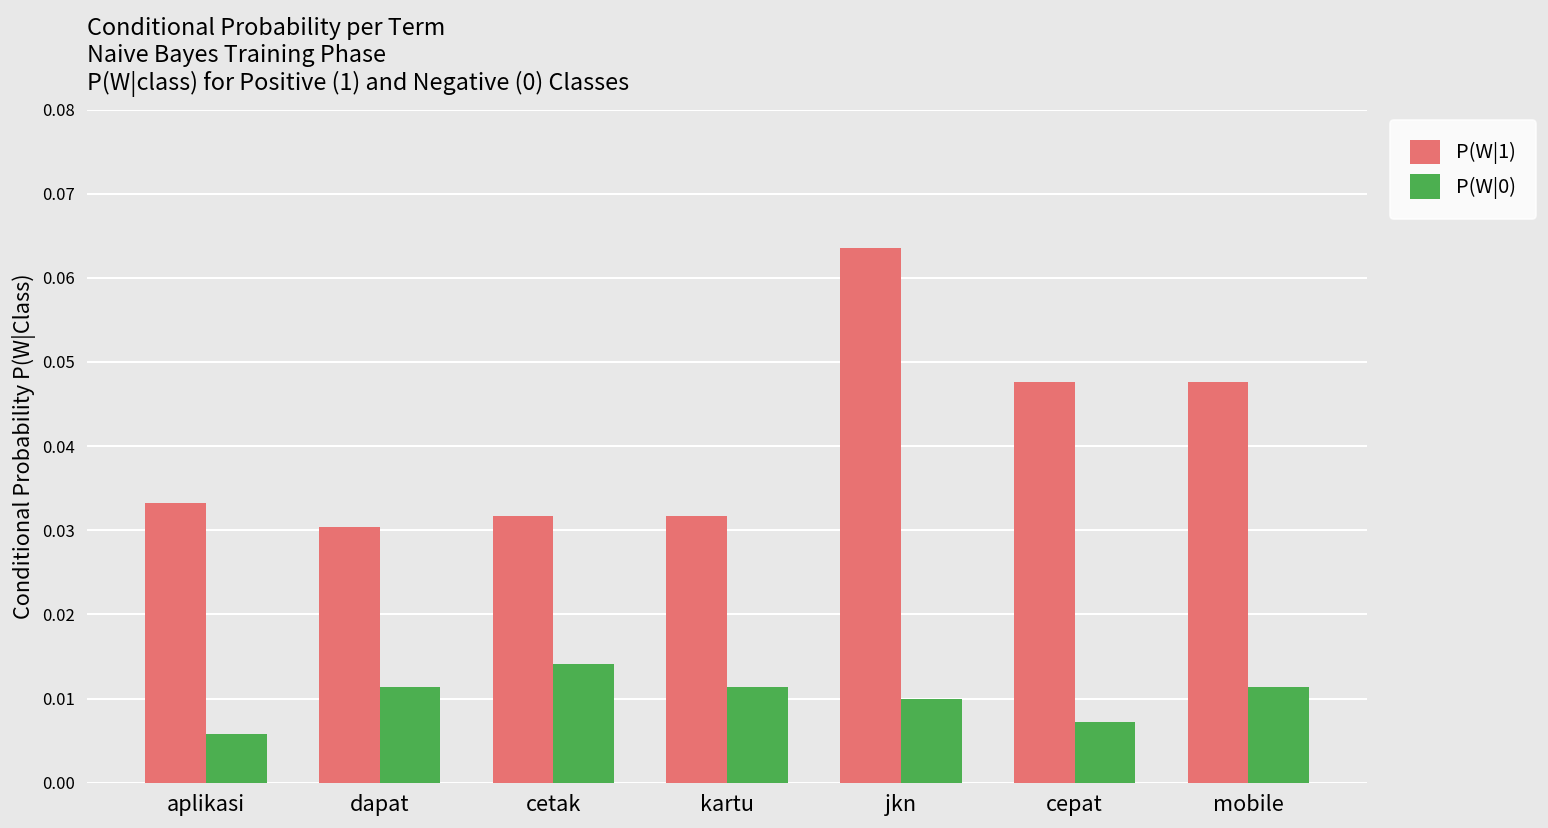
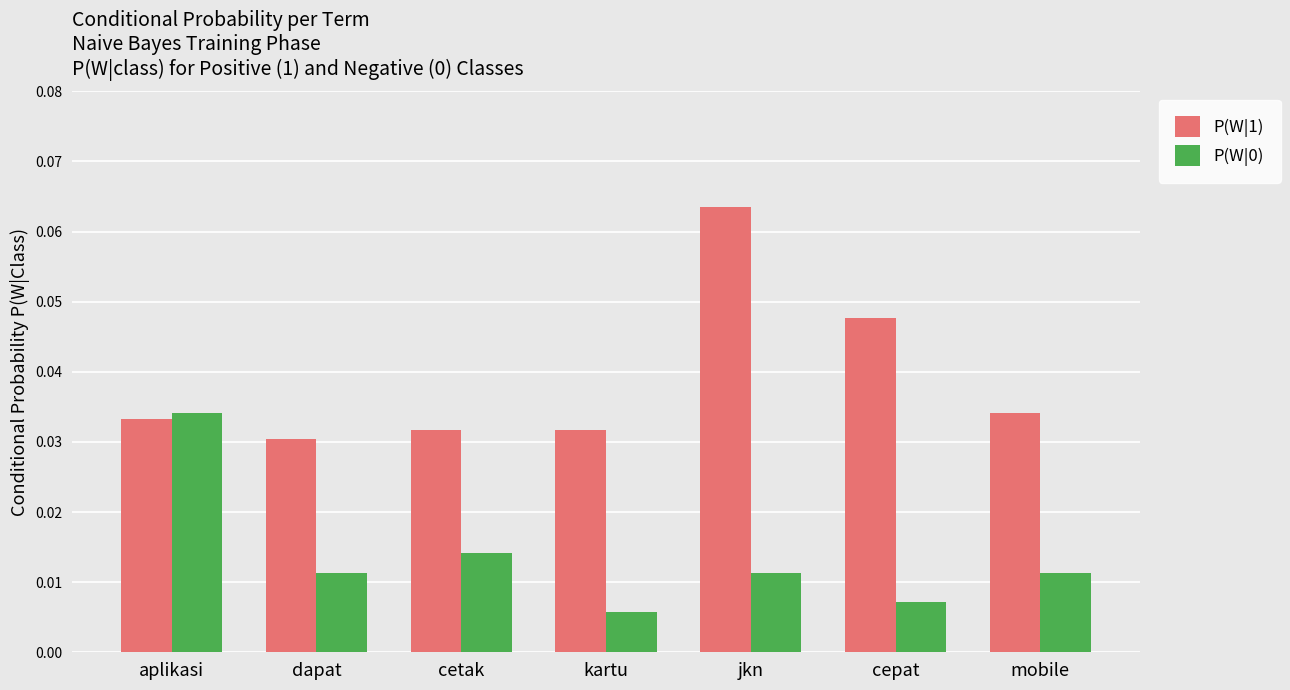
P(W|0), aplikasi: 0.006 -> 0.034
P(W|0), kartu: 0.011 -> 0.006
P(W|0), jkn: 0.010 -> 0.011
P(W|1), mobile: 0.048 -> 0.034
